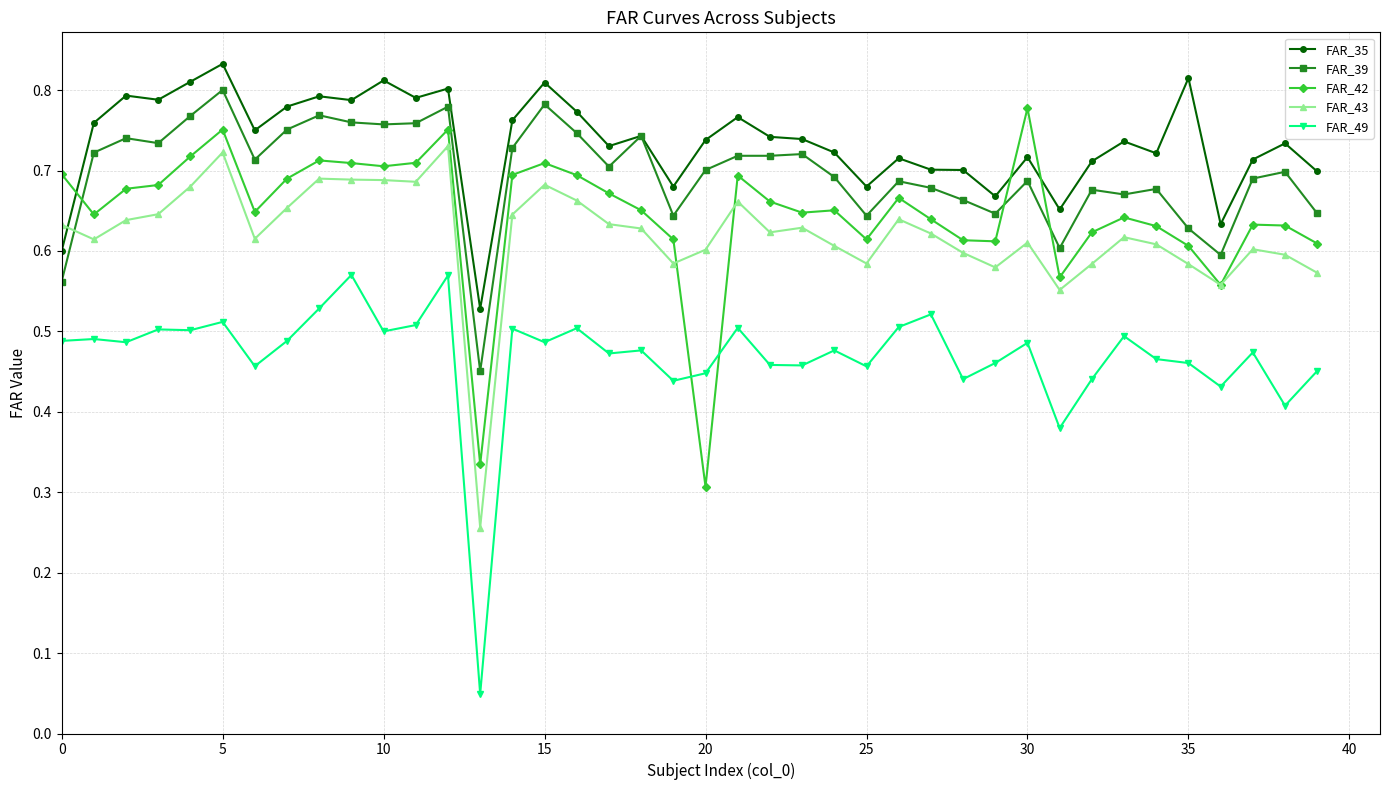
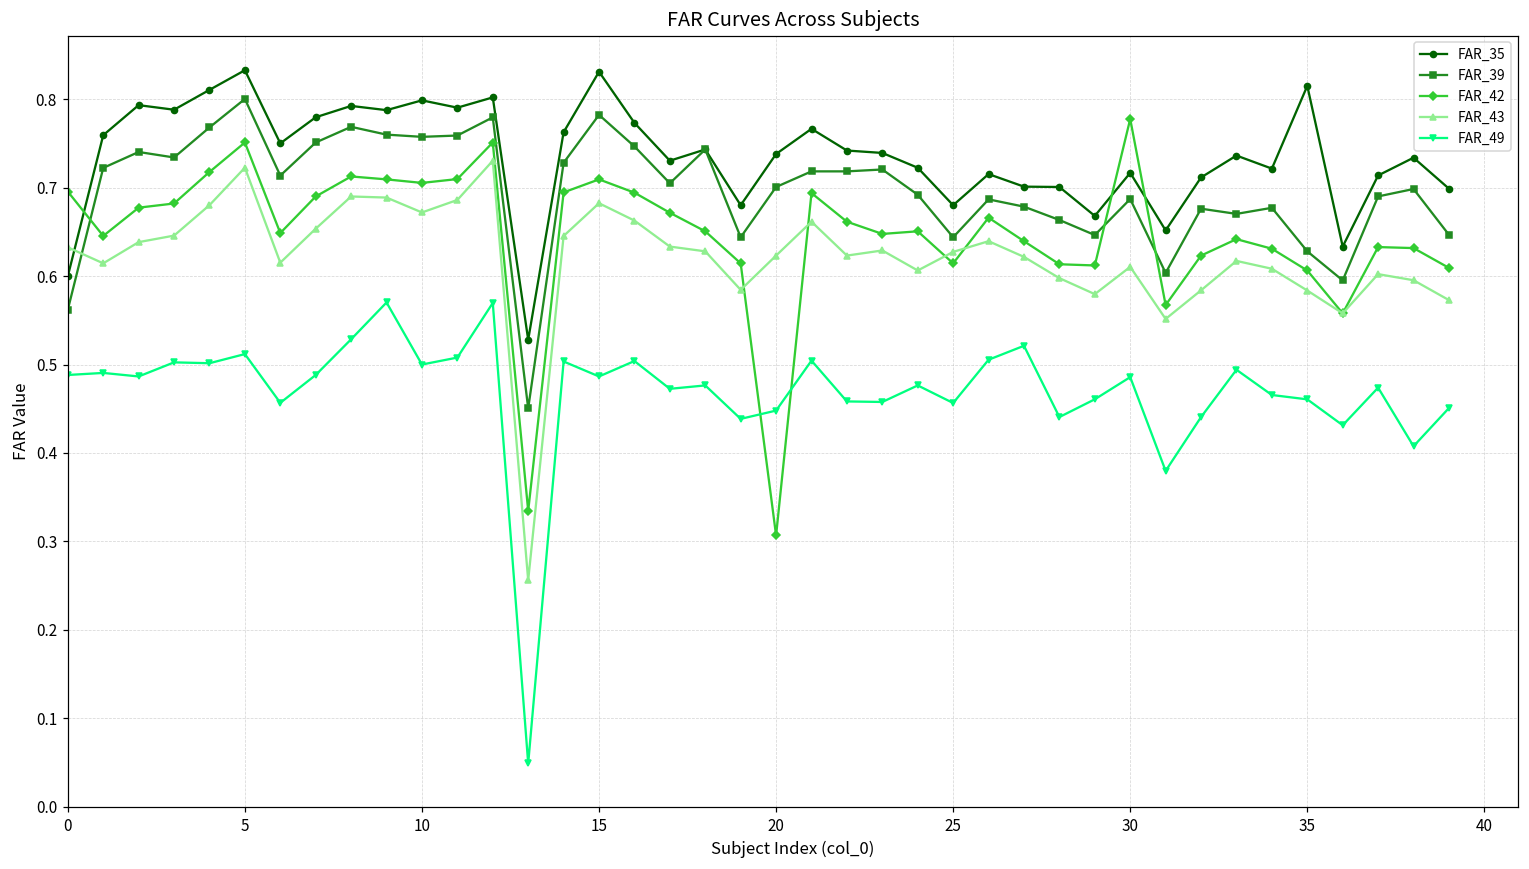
FAR_35, 10: 0.81 -> 0.80
FAR_43, 10: 0.69 -> 0.67
FAR_35, 15: 0.81 -> 0.83
FAR_43, 20: 0.60 -> 0.62
FAR_43, 25: 0.58 -> 0.63
